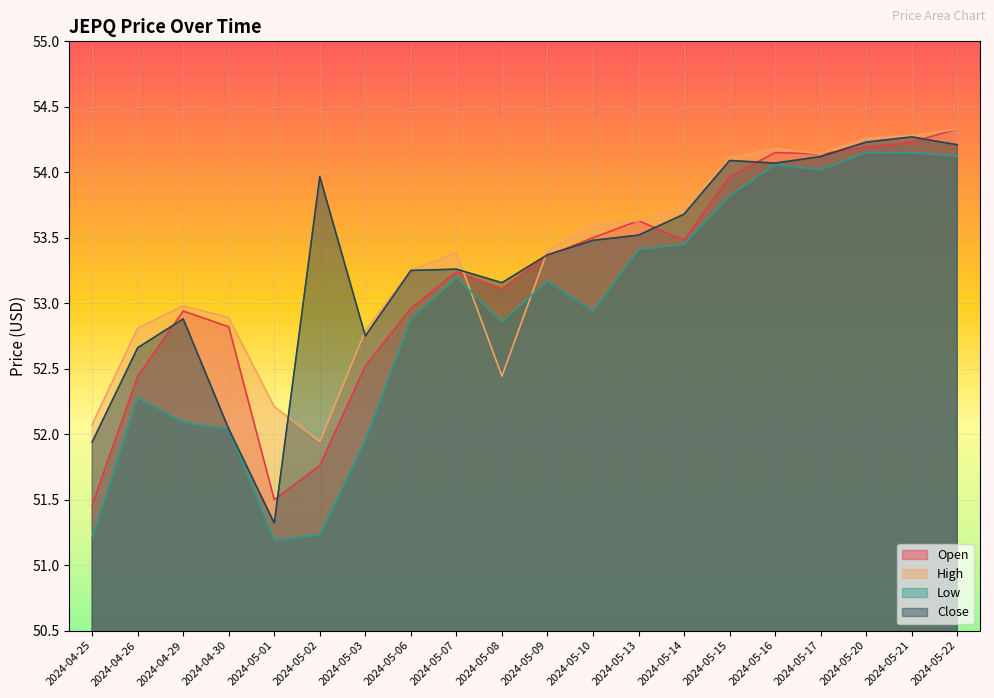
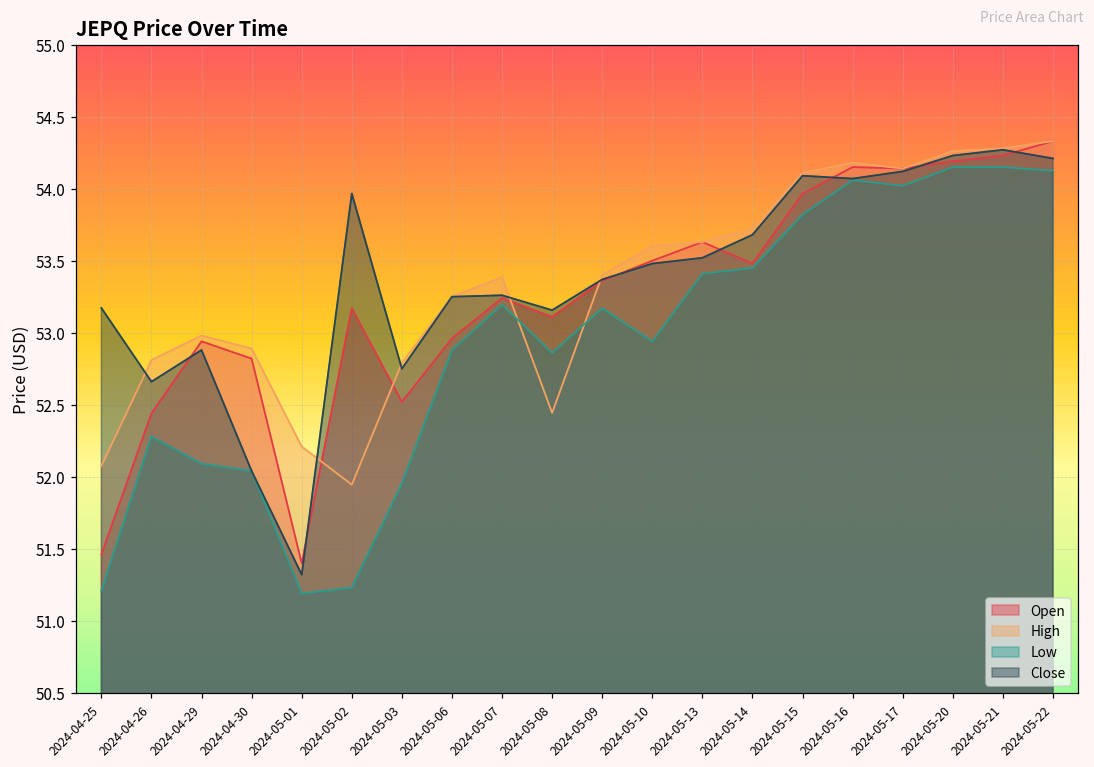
Close, 2024-04-25: 51.94 -> 53.17
Open, 2024-05-01: 51.5 -> 51.4
Open, 2024-05-02: 51.76 -> 53.17
